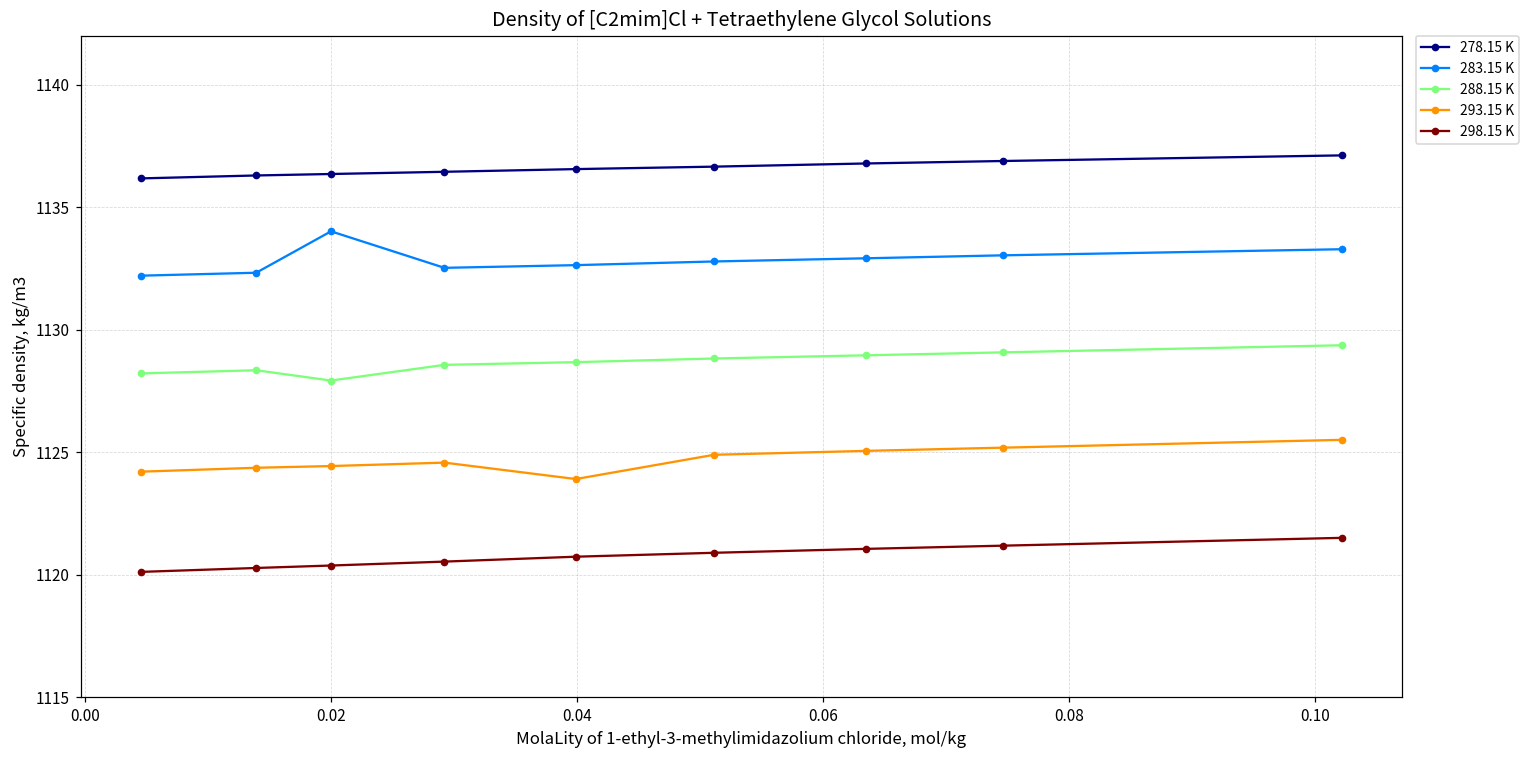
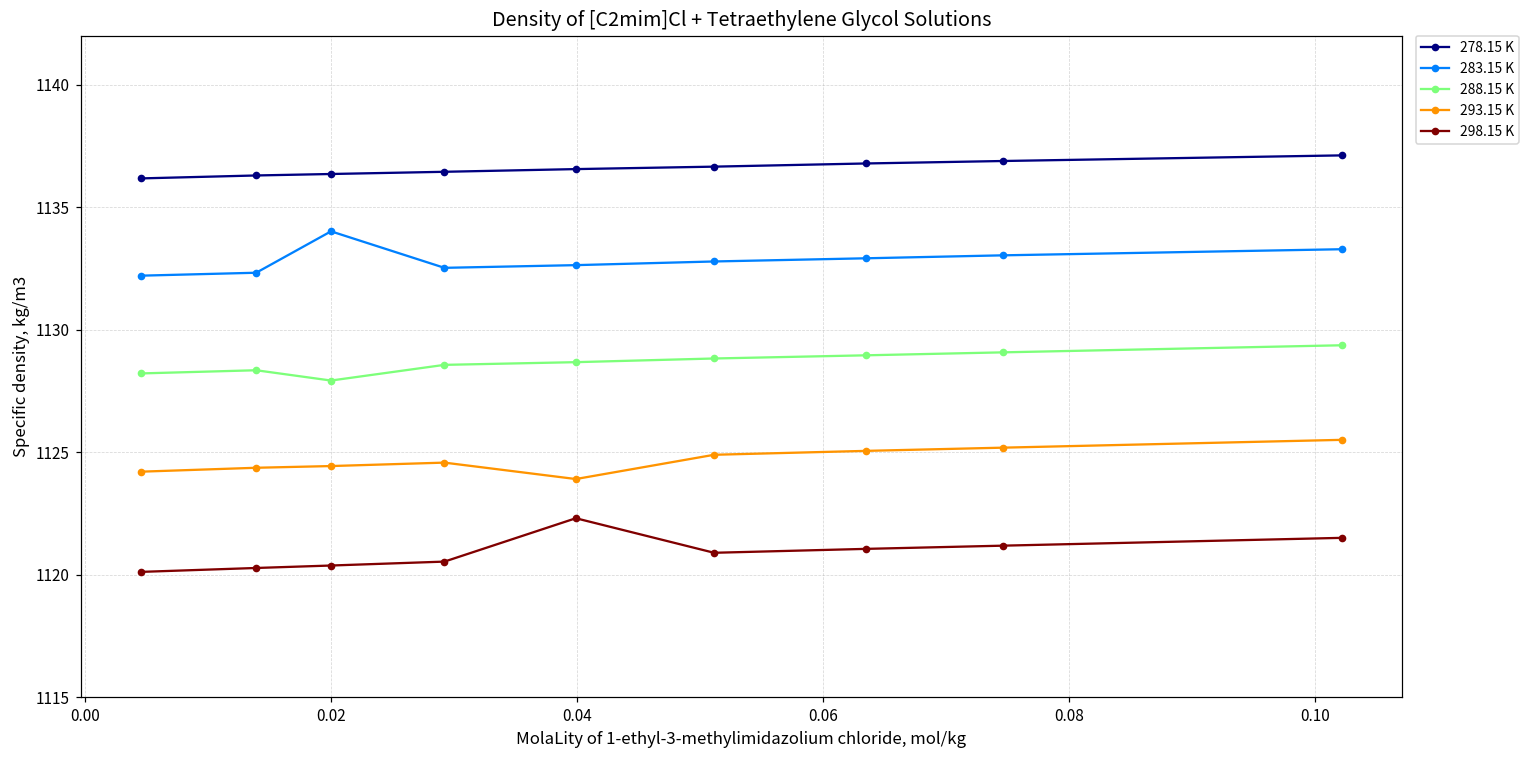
298.15 K, 0.04: 1120.7 -> 1122.3
